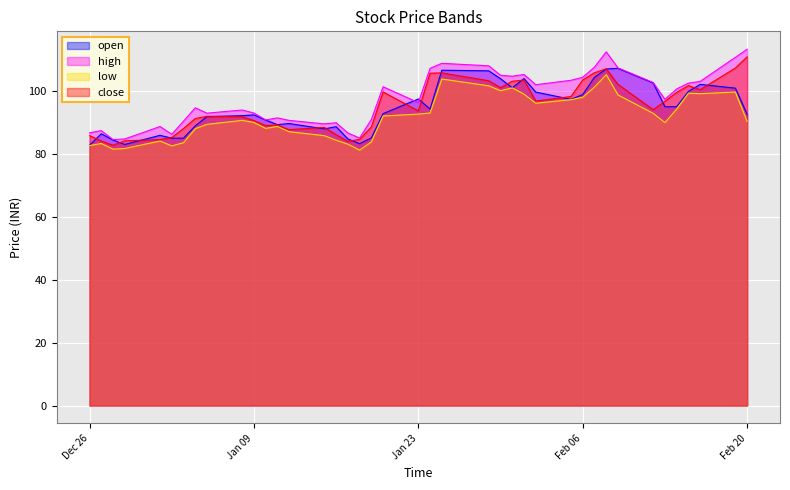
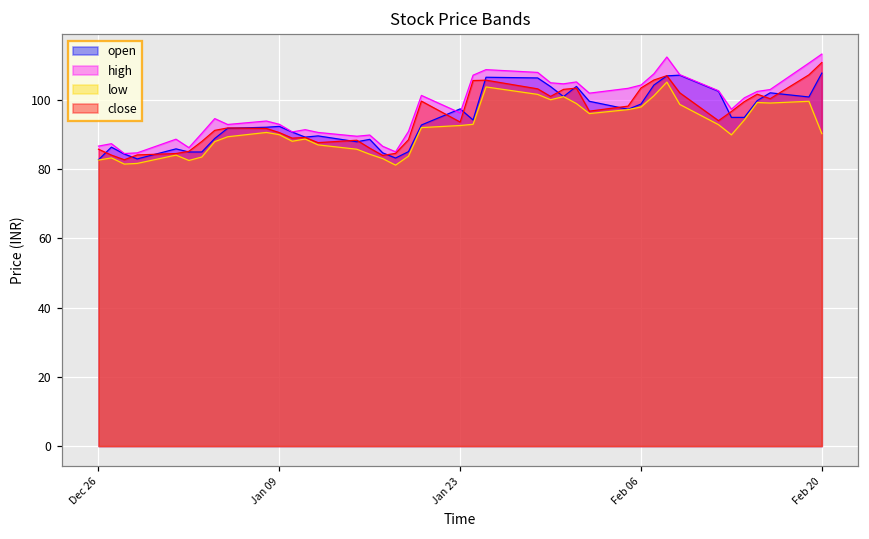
open, Feb 20: 93 -> 108
